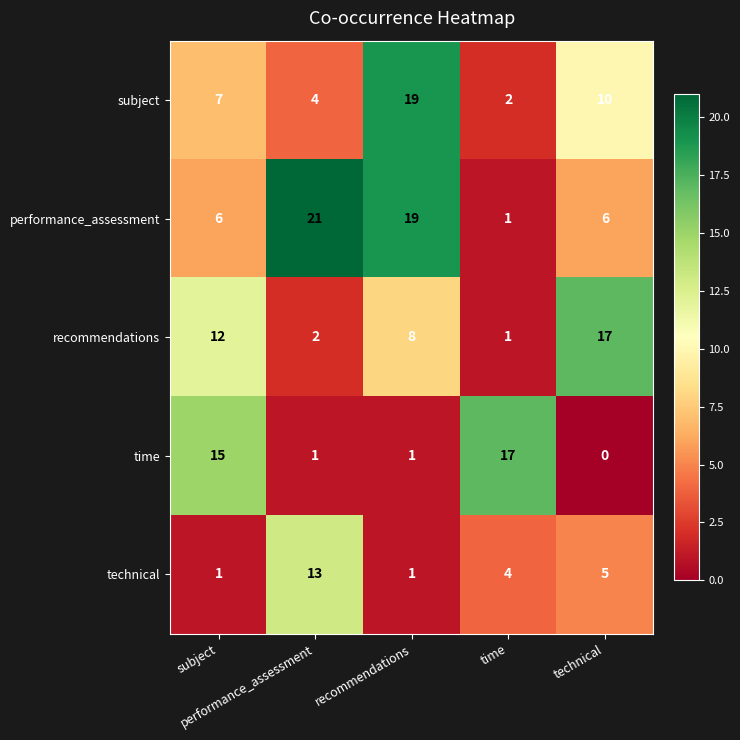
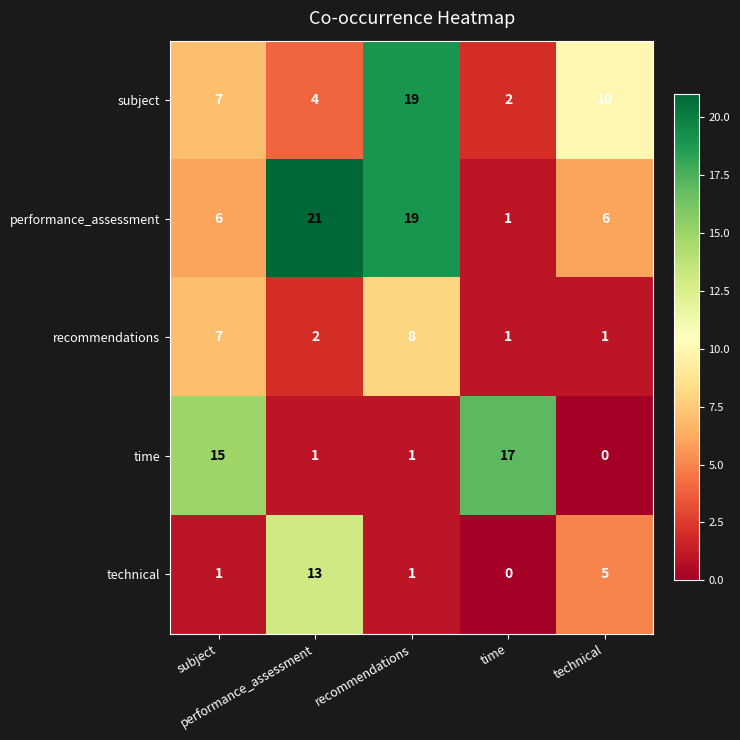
recommendations, subject: 12 -> 7
recommendations, technical: 17 -> 1
technical, time: 4 -> 0
